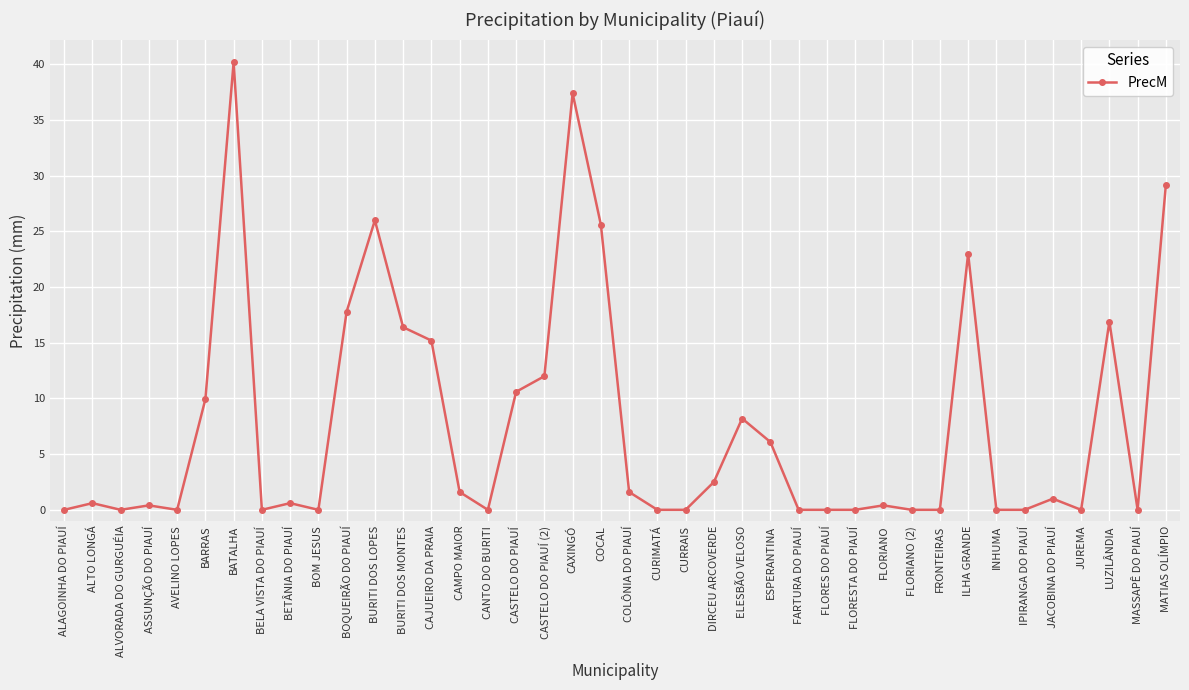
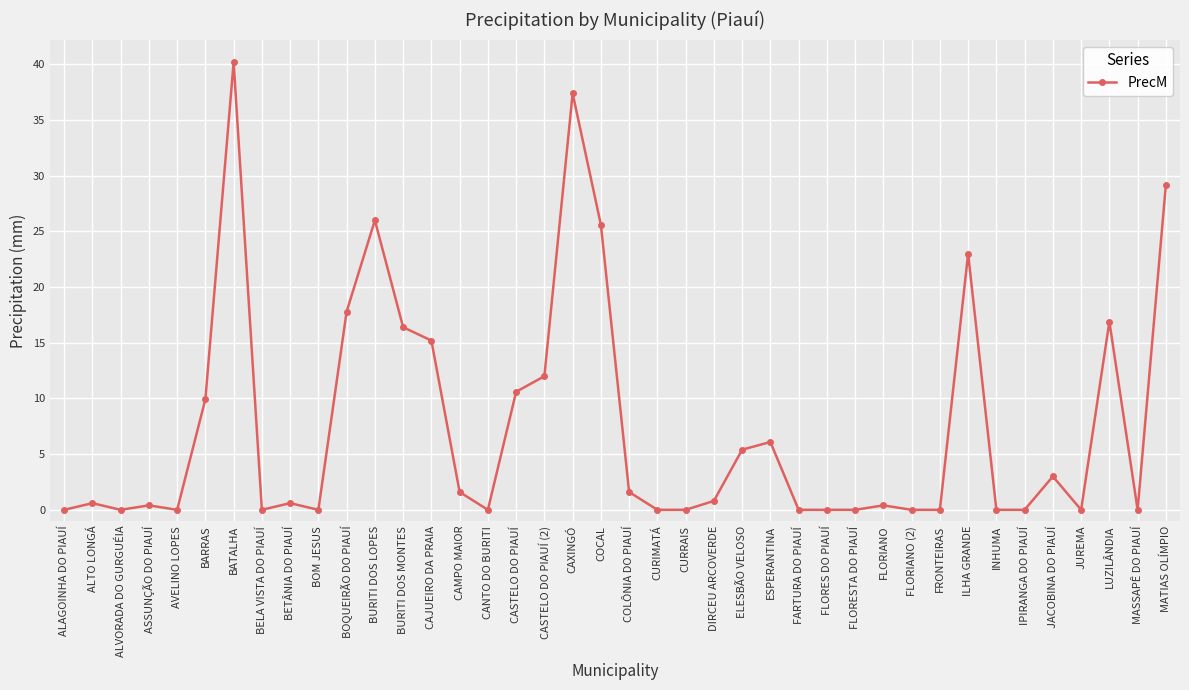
DIRCEU ARCOVERDE: 2.5 -> 0.8
ELESBÃO VELOSO: 8.2 -> 5.4
JACOBINA DO PIAUÍ: 1 -> 3
